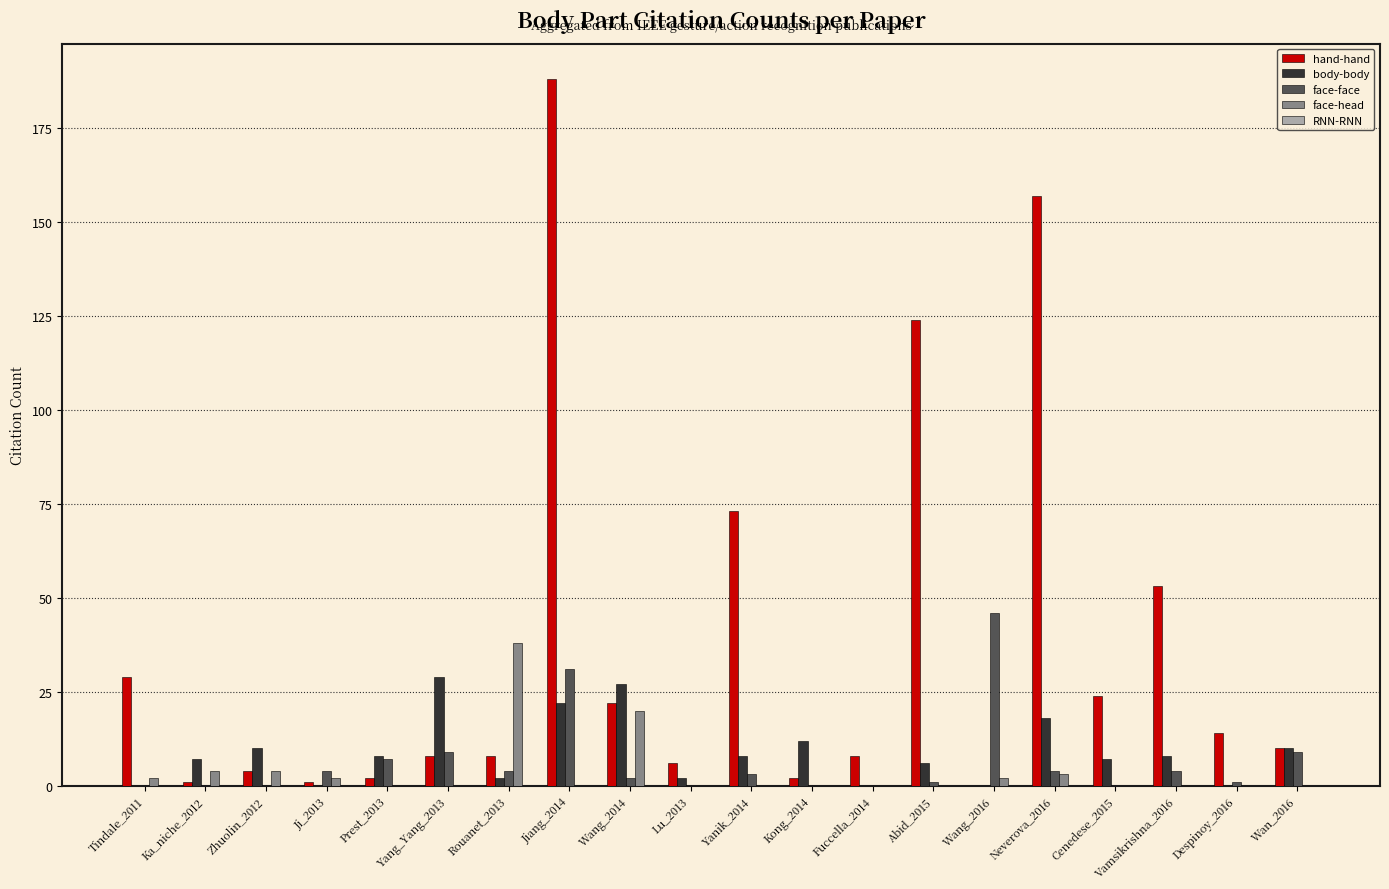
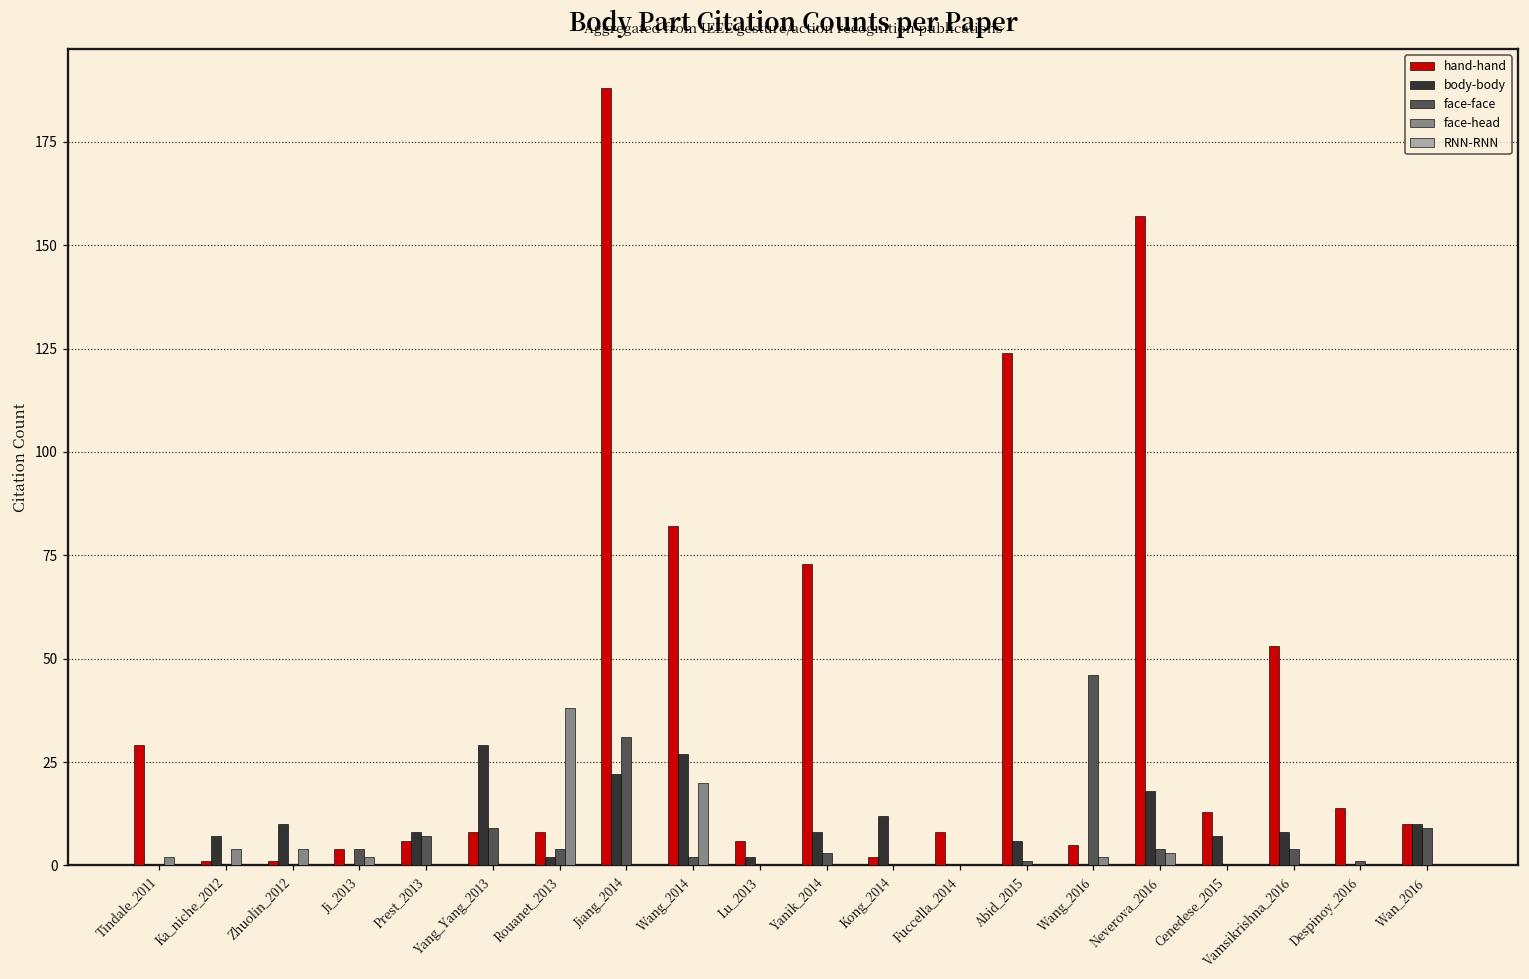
hand-hand, Zhuolin_2012: 4 -> 1
hand-hand, Ji_2013: 1 -> 4
hand-hand, Prest_2013: 2 -> 6
hand-hand, Wang_2014: 22 -> 82
hand-hand, Wang_2016: 0 -> 5
hand-hand, Cenedese_2015: 24 -> 13
